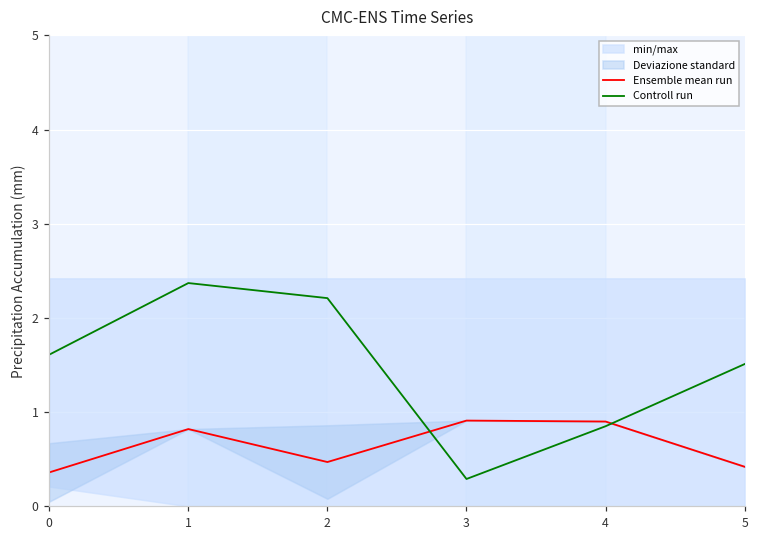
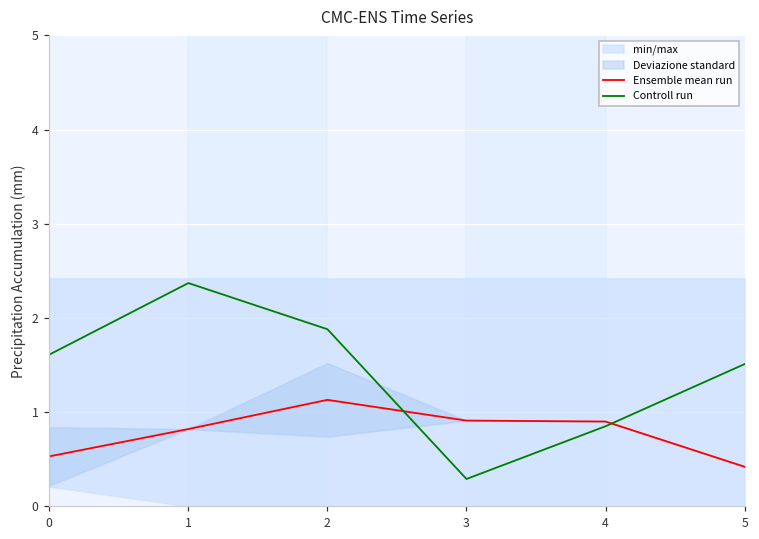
Ensemble mean run, 0: 0.4 -> 0.5
Ensemble mean run, 2: 0.5 -> 1.1
Controll run, 2: 2.2 -> 1.9
